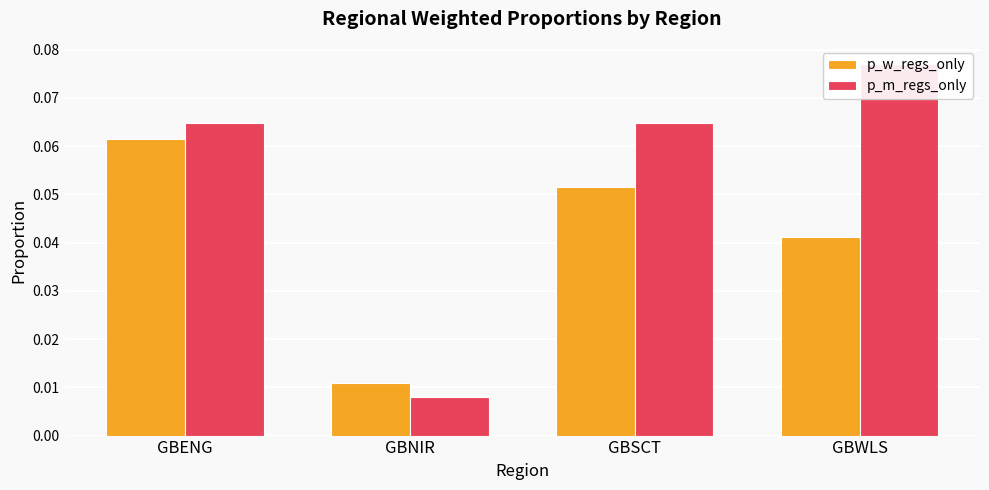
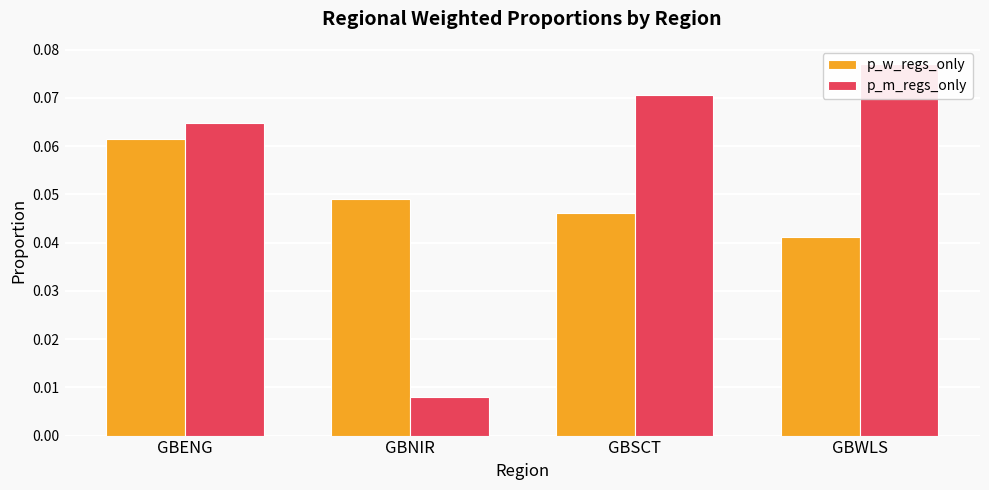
p_w_regs_only, GBNIR: 0.011 -> 0.049
p_w_regs_only, GBSCT: 0.051 -> 0.046
p_m_regs_only, GBSCT: 0.065 -> 0.071
